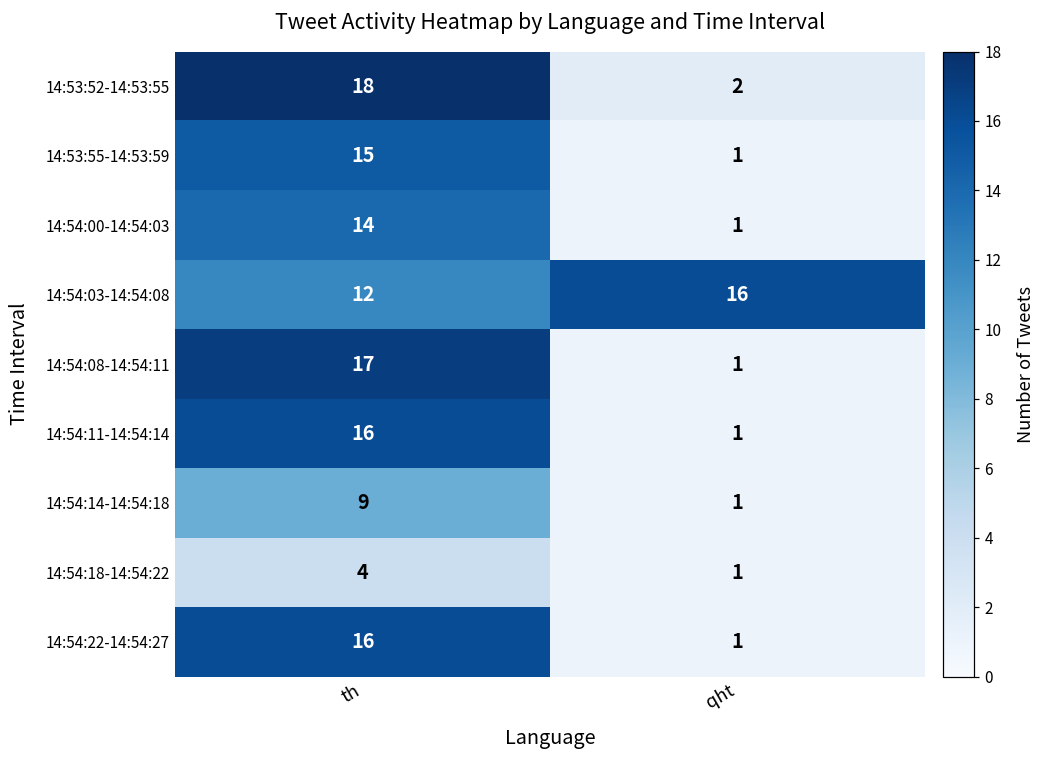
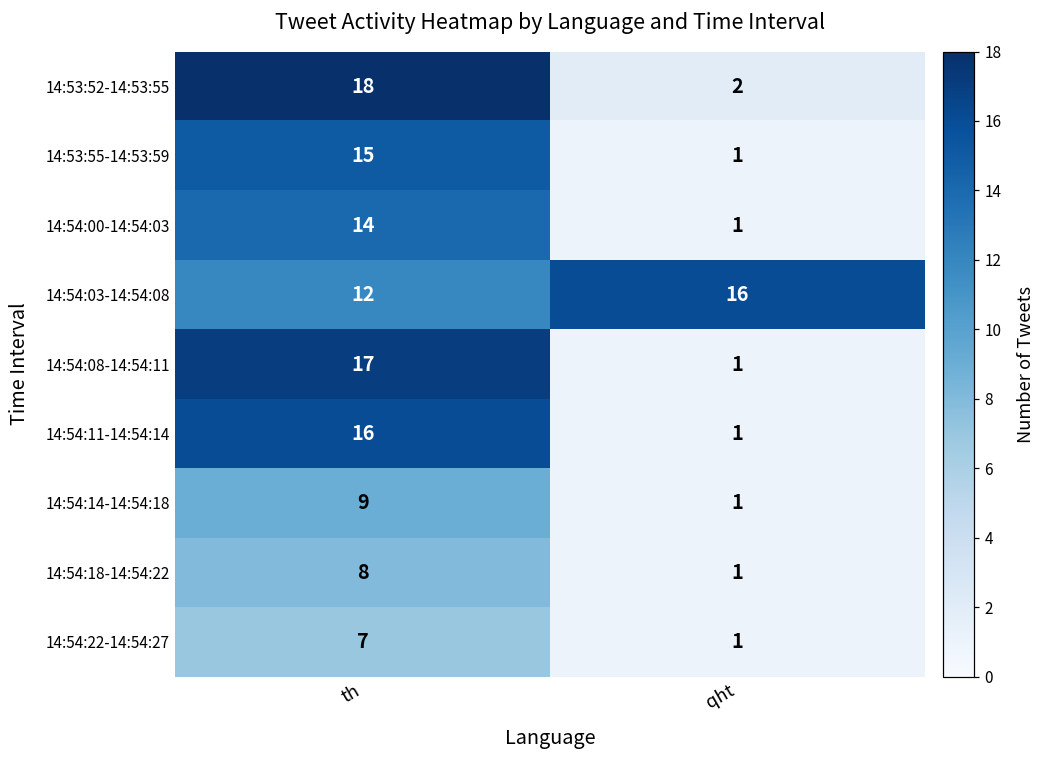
14:54:18-14:54:22, th: 4 -> 8
14:54:22-14:54:27, th: 16 -> 7
